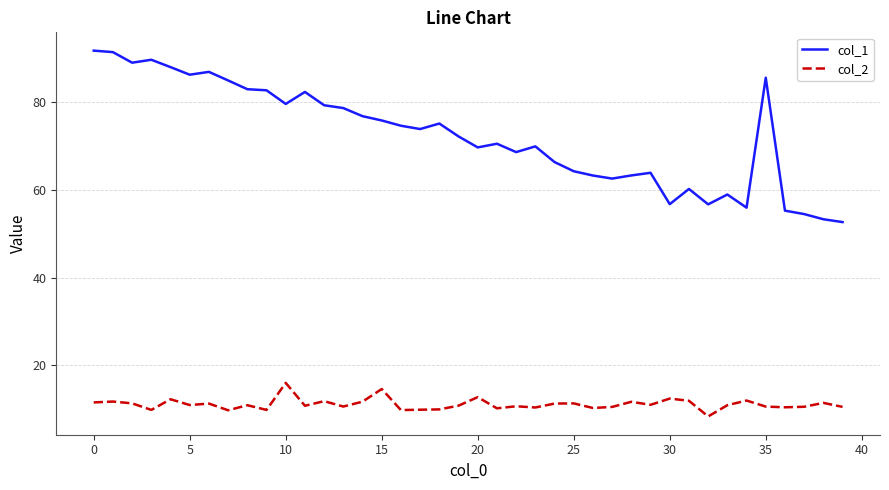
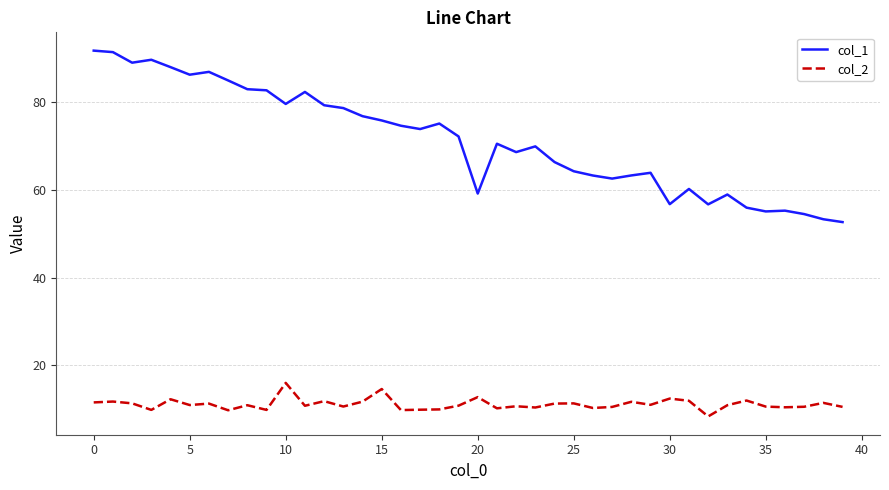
col_1, 20: 70 -> 59
col_1, 35: 86 -> 55
